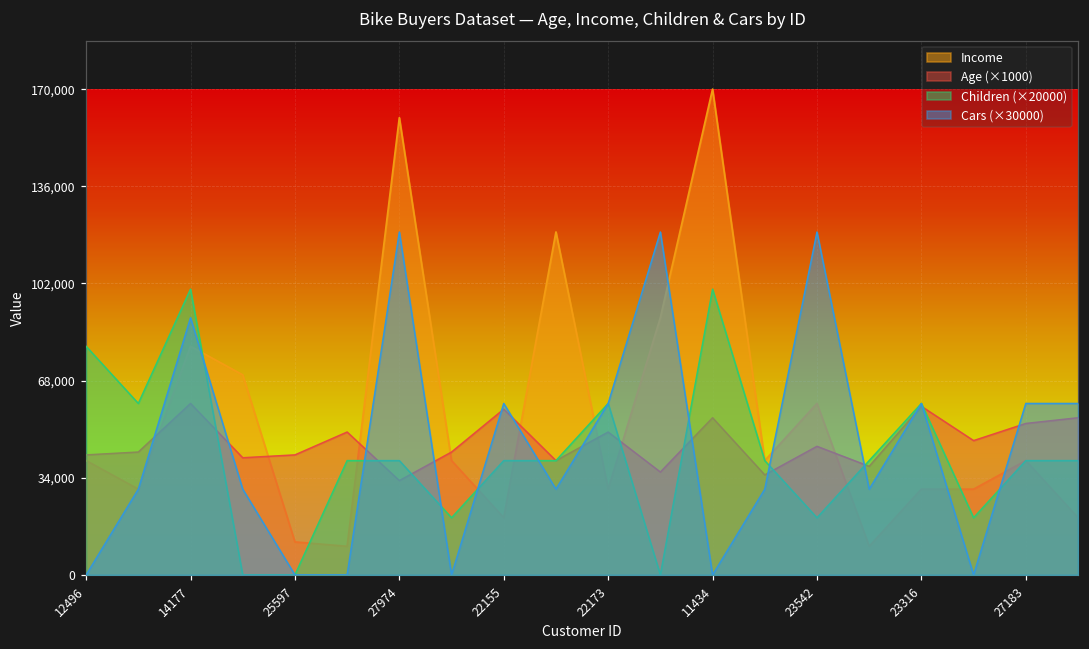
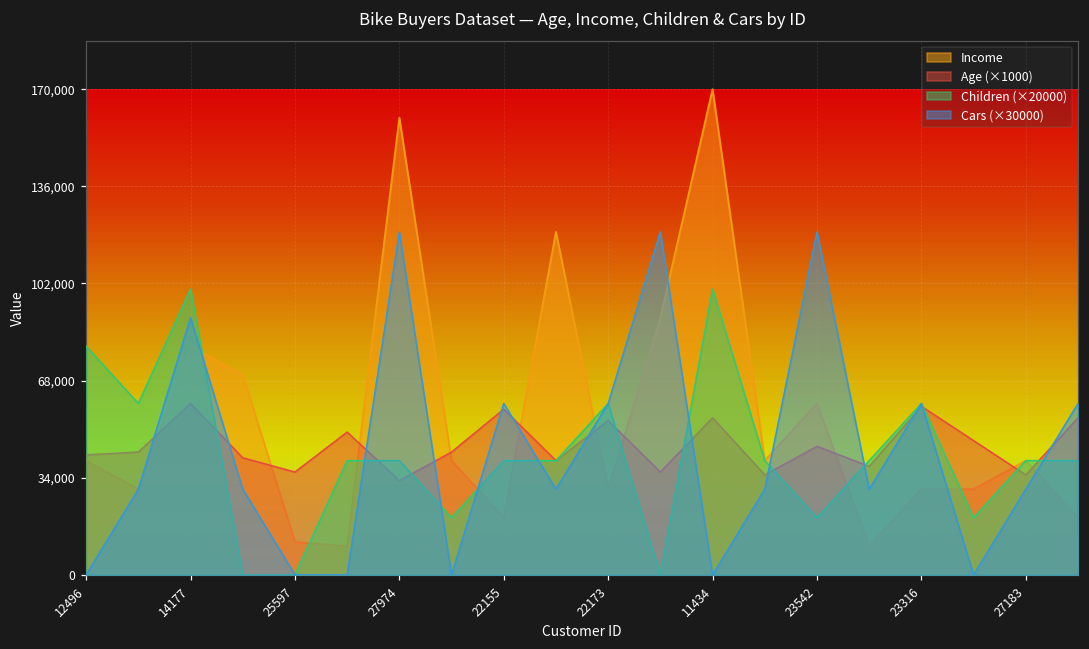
Age (×1000), 25597: 42,000 -> 36,000
Age (×1000), 22173: 50,000 -> 54,000
Age (×1000), 27183: 53,000 -> 35,000
Cars (×30000), 27183: 60,000 -> 30,000
